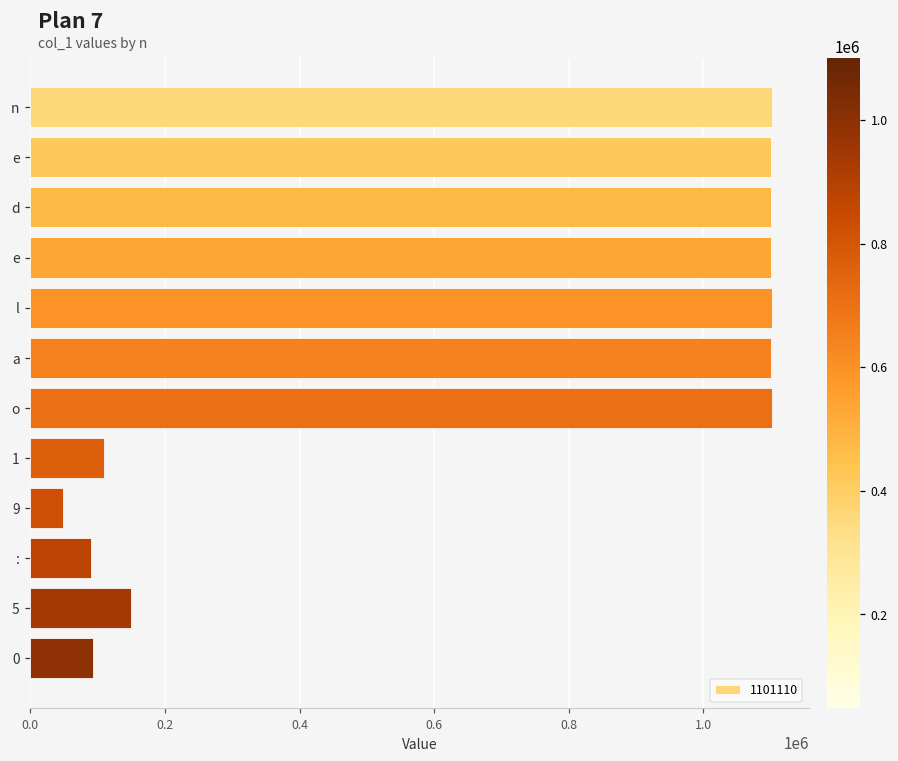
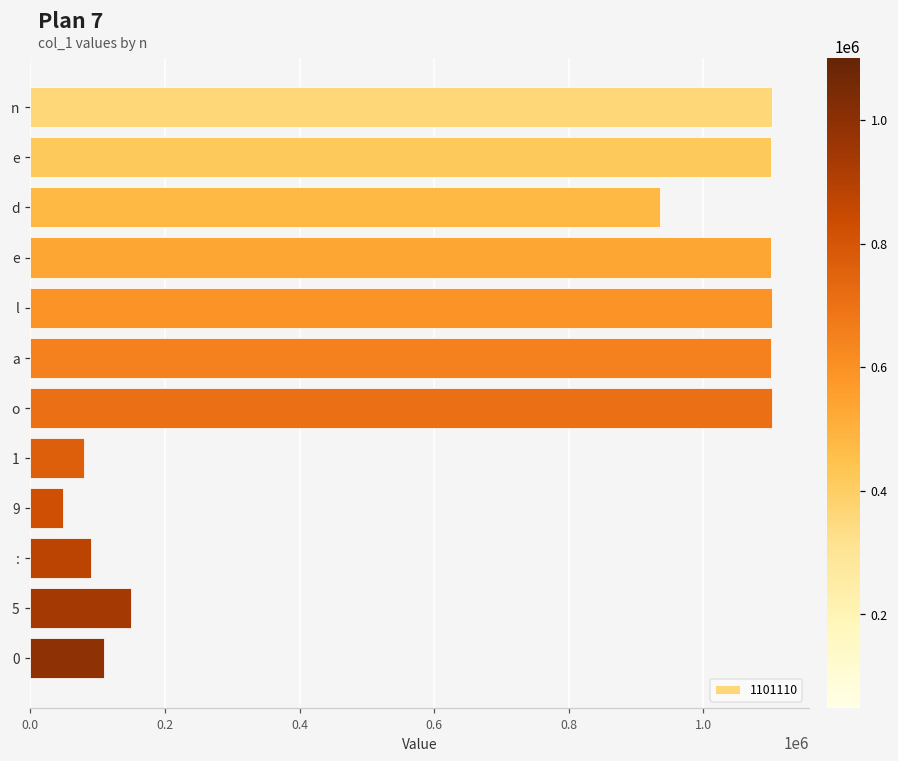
d: 1100000 -> 940000
1: 110000 -> 80000
0: 90000 -> 110000
